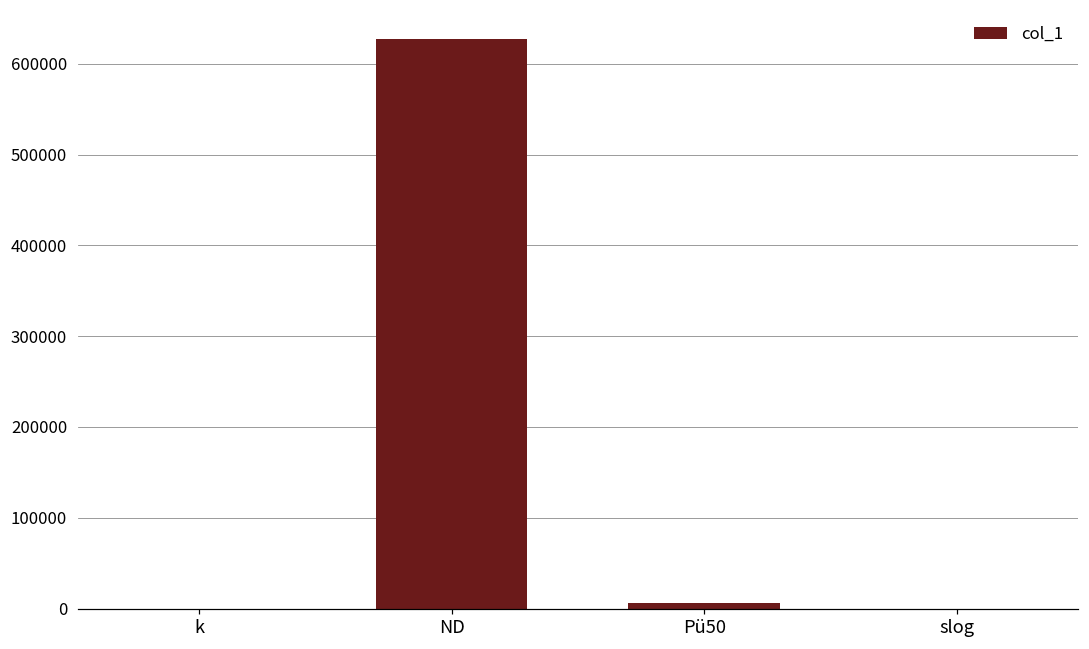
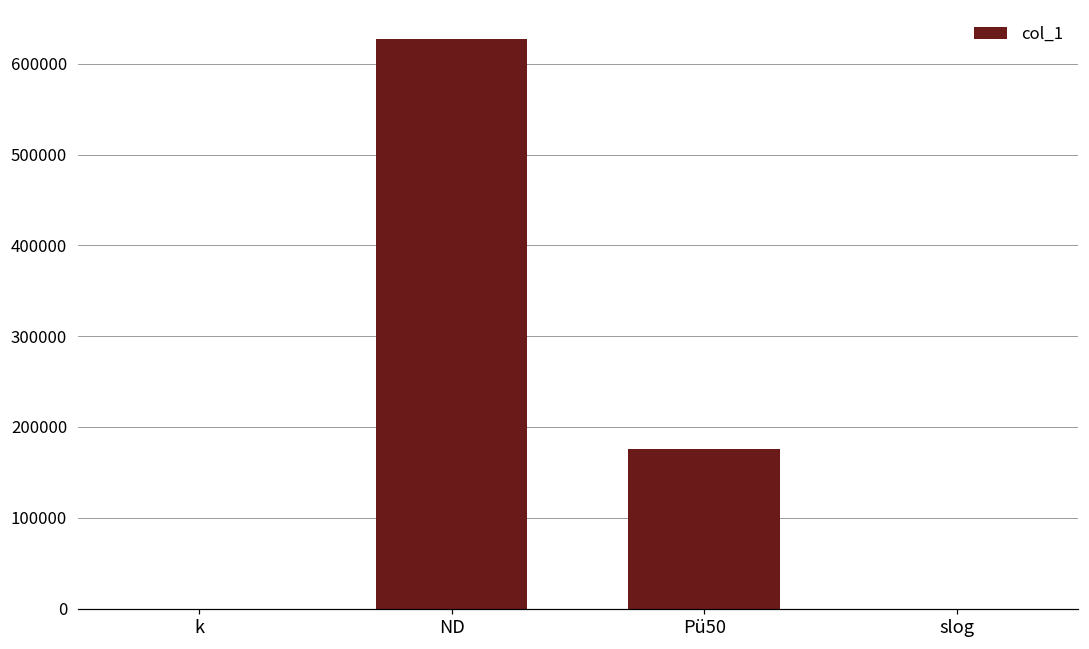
Pü50: 10000 -> 180000
